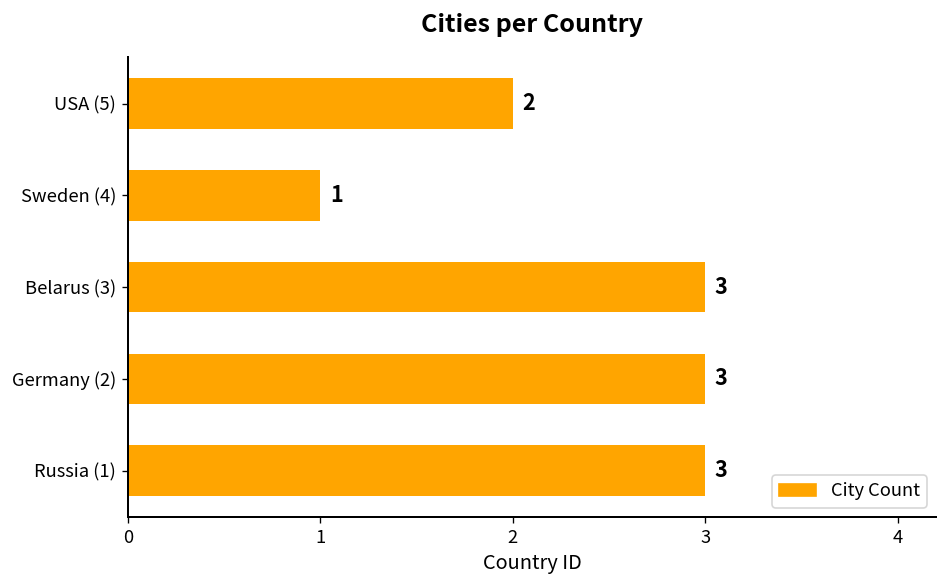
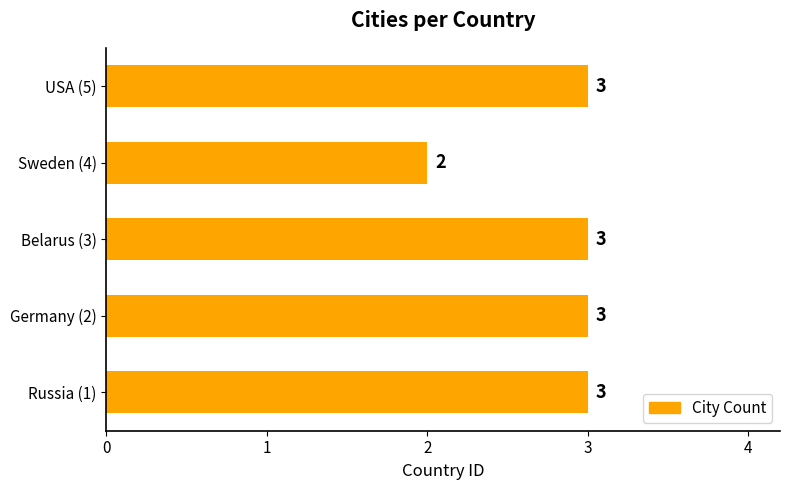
USA (5): 2 -> 3
Sweden (4): 1 -> 2
